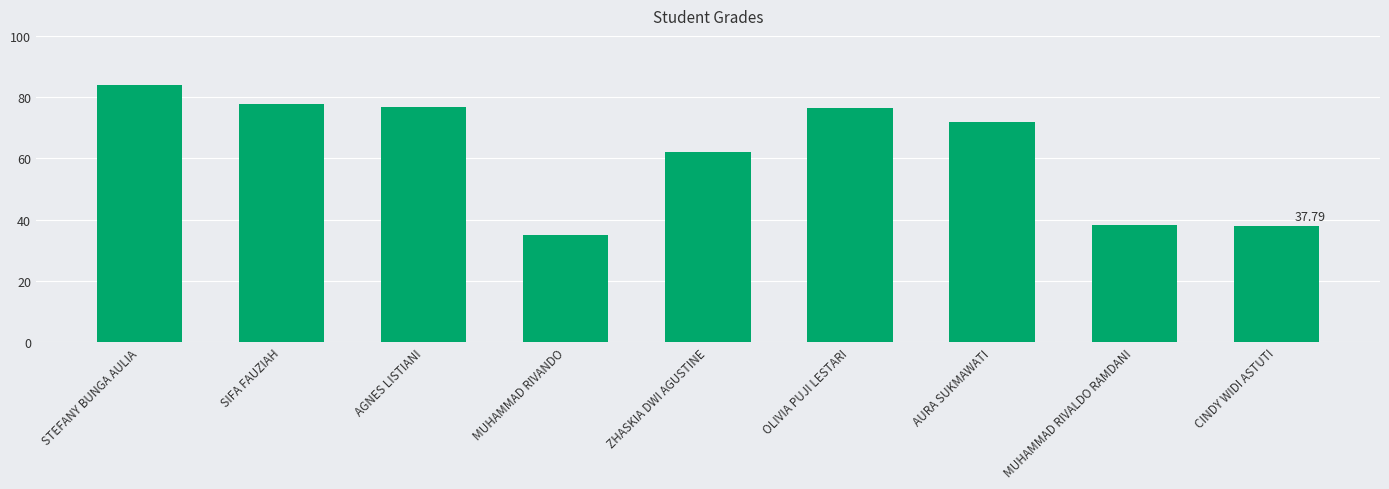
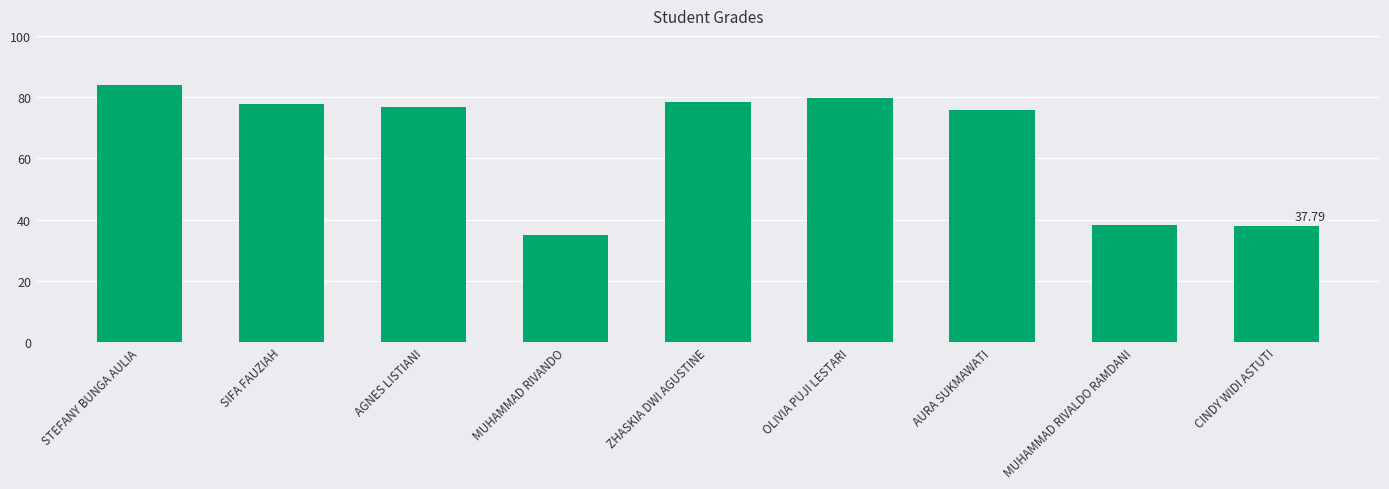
ZHASKIA DWI AGUSTINE: 62 -> 78
OLIVIA PUJI LESTARI: 76 -> 80
AURA SUKMAWATI: 72 -> 76
